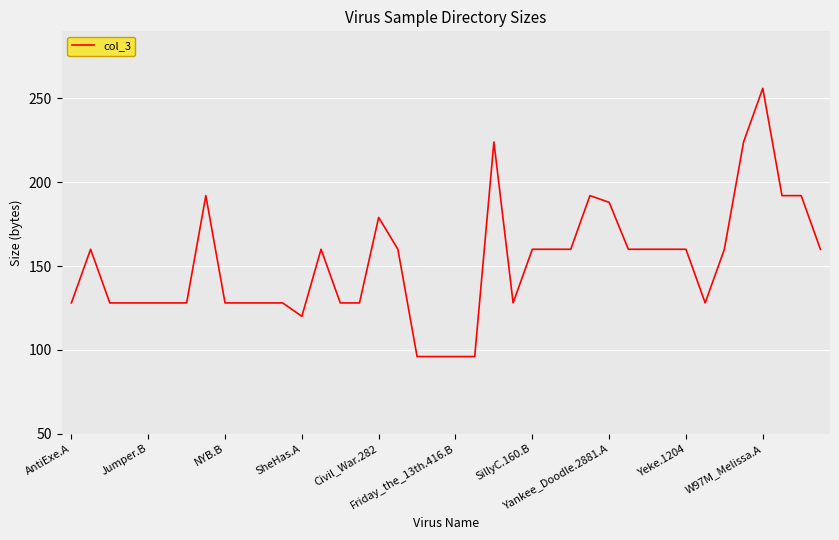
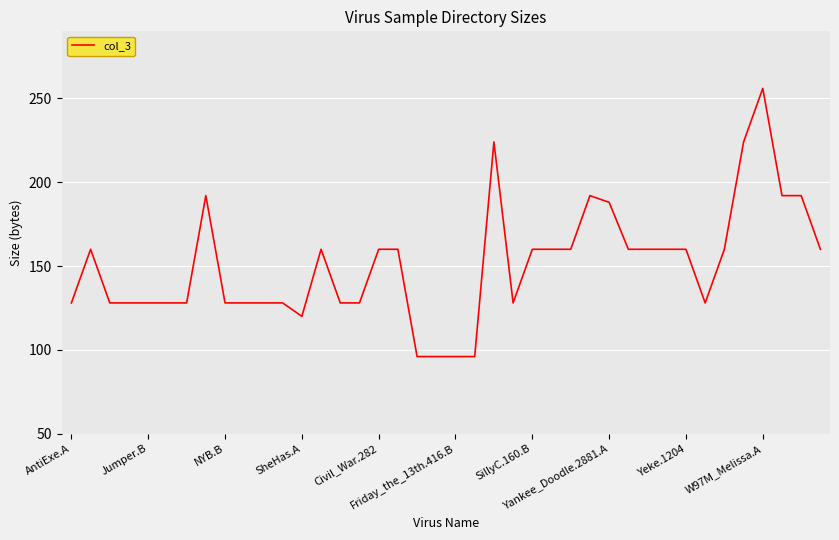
Civil_War.282: 179 -> 160
